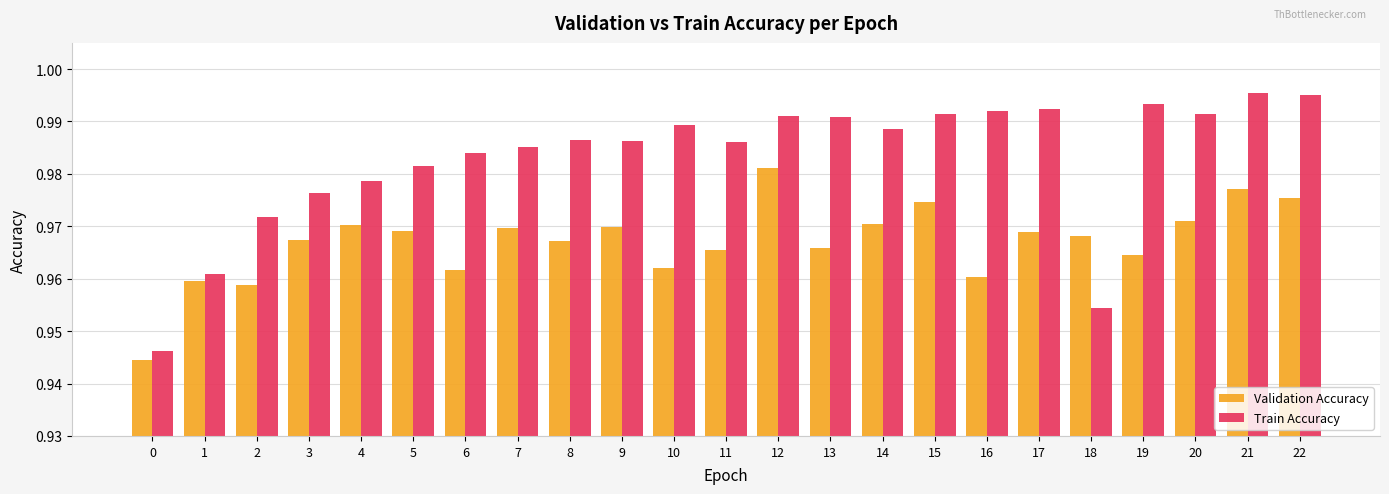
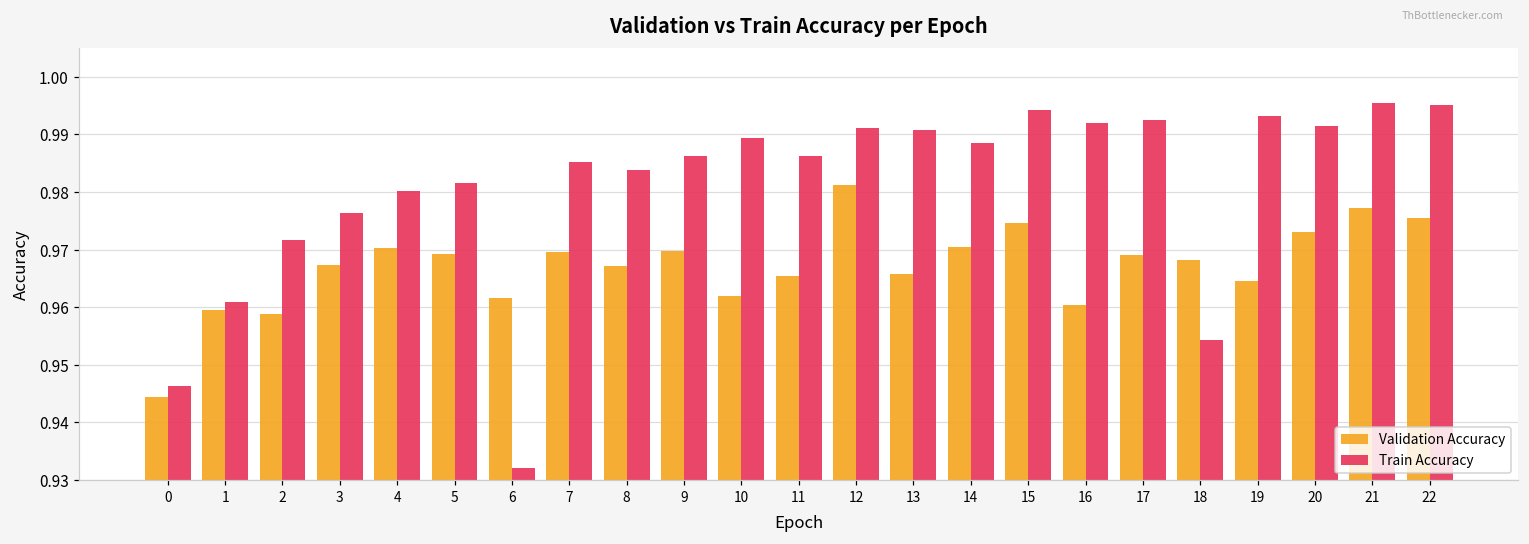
Train Accuracy, 4: 0.979 -> 0.980
Train Accuracy, 6: 0.984 -> 0.932
Train Accuracy, 8: 0.986 -> 0.984
Train Accuracy, 15: 0.991 -> 0.994
Validation Accuracy, 20: 0.971 -> 0.973
